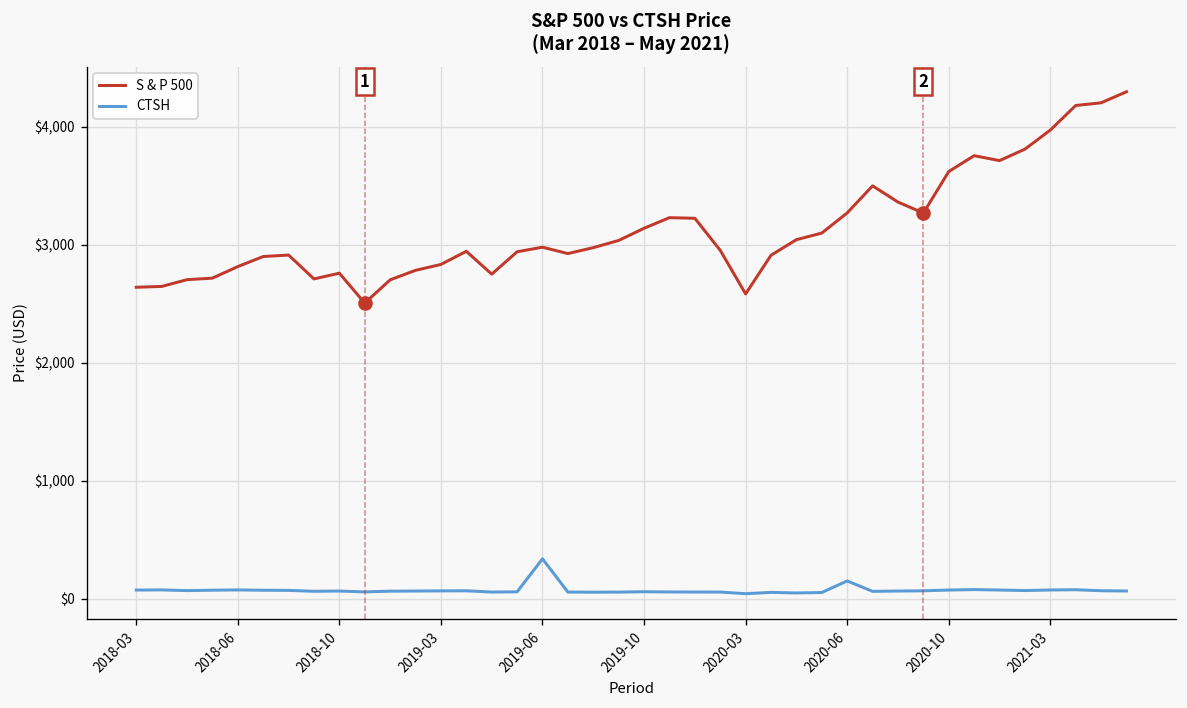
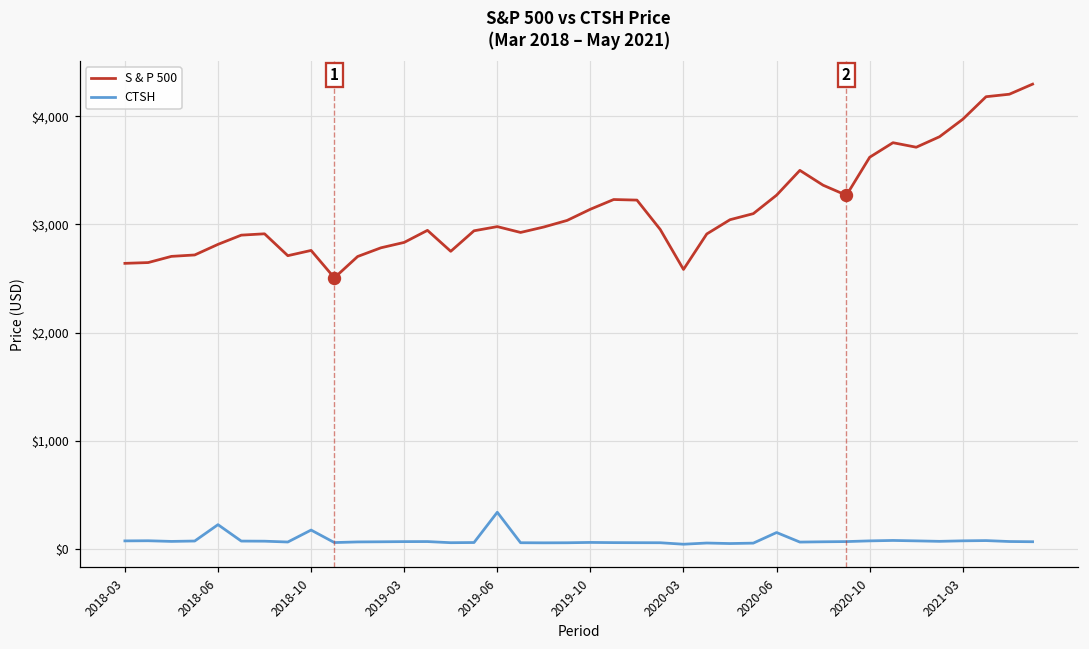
CTSH, 2018-06: $100 -> $200
CTSH, 2018-10: $100 -> $200
